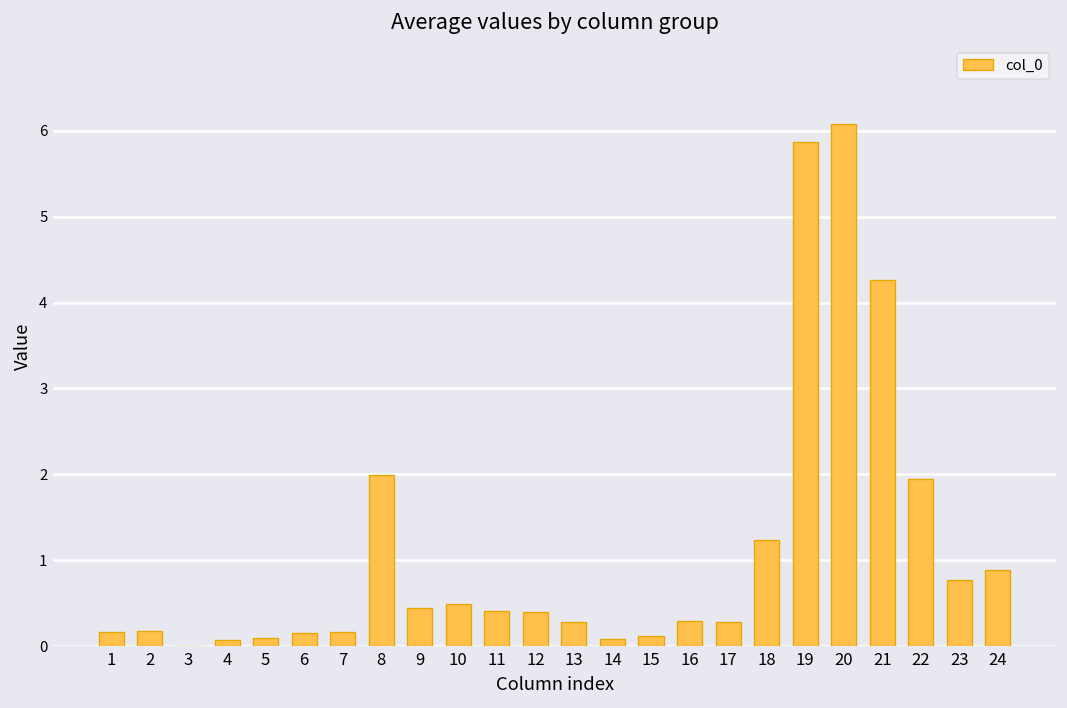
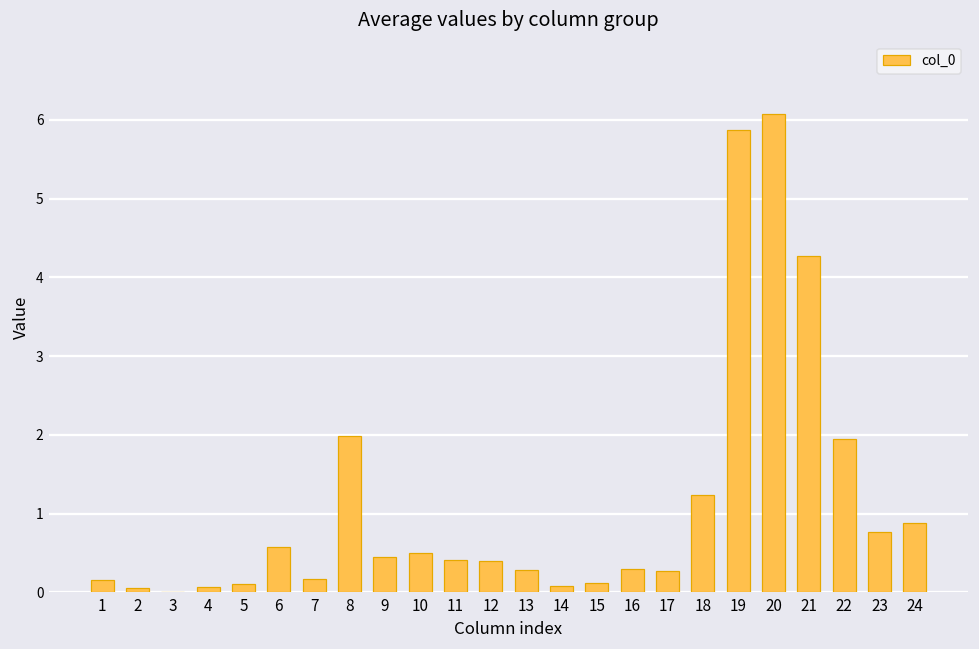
2: 0.2 -> 0.1
6: 0.2 -> 0.6
